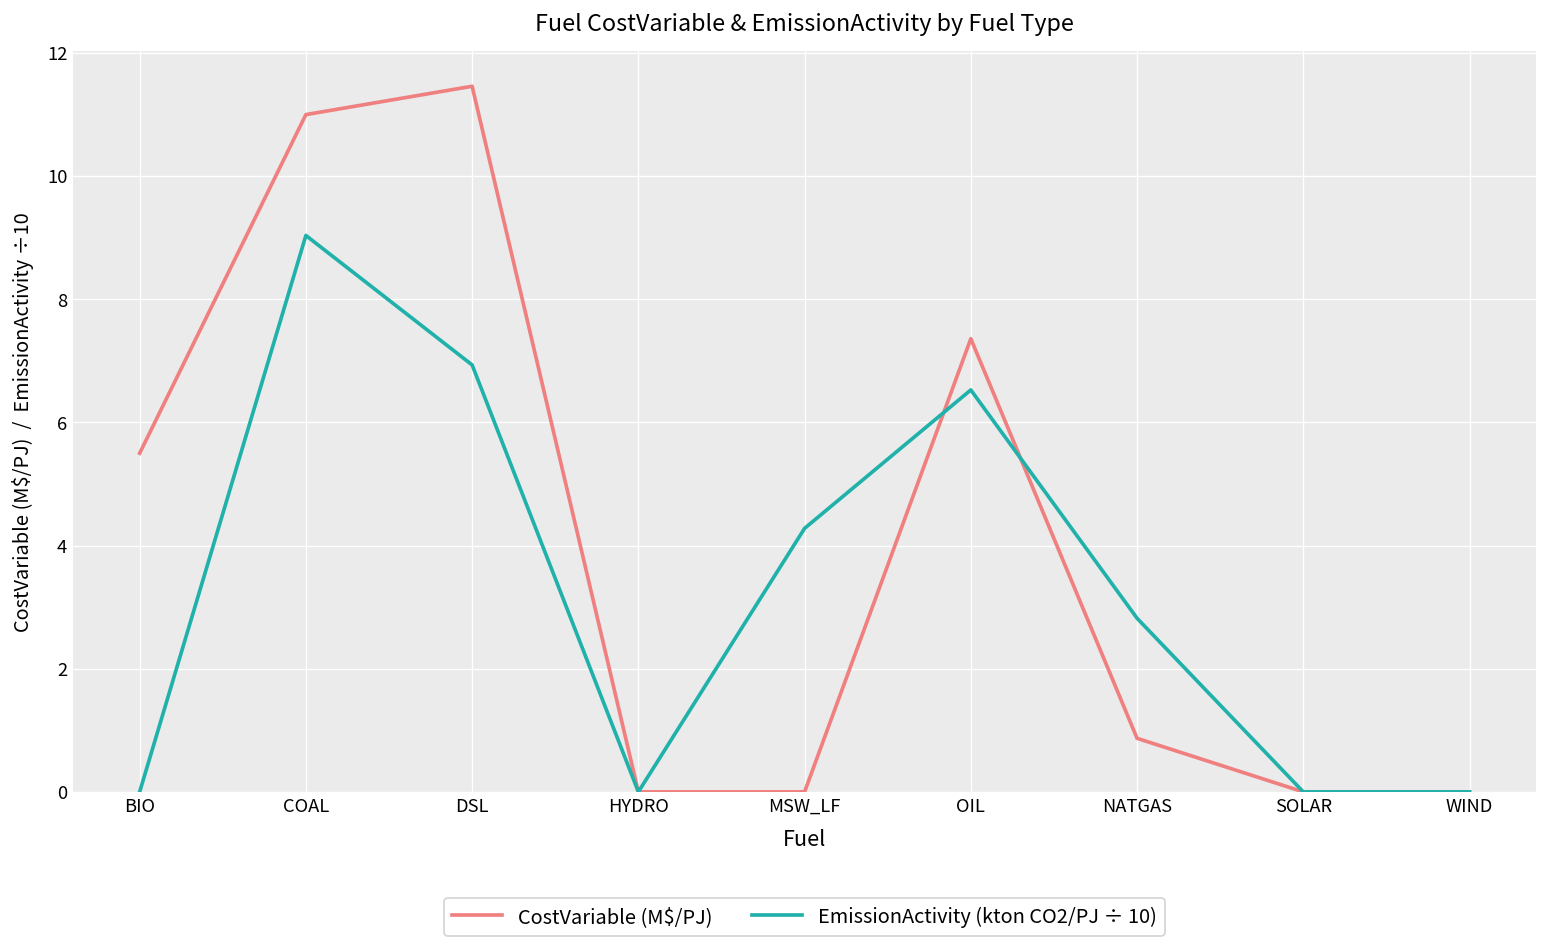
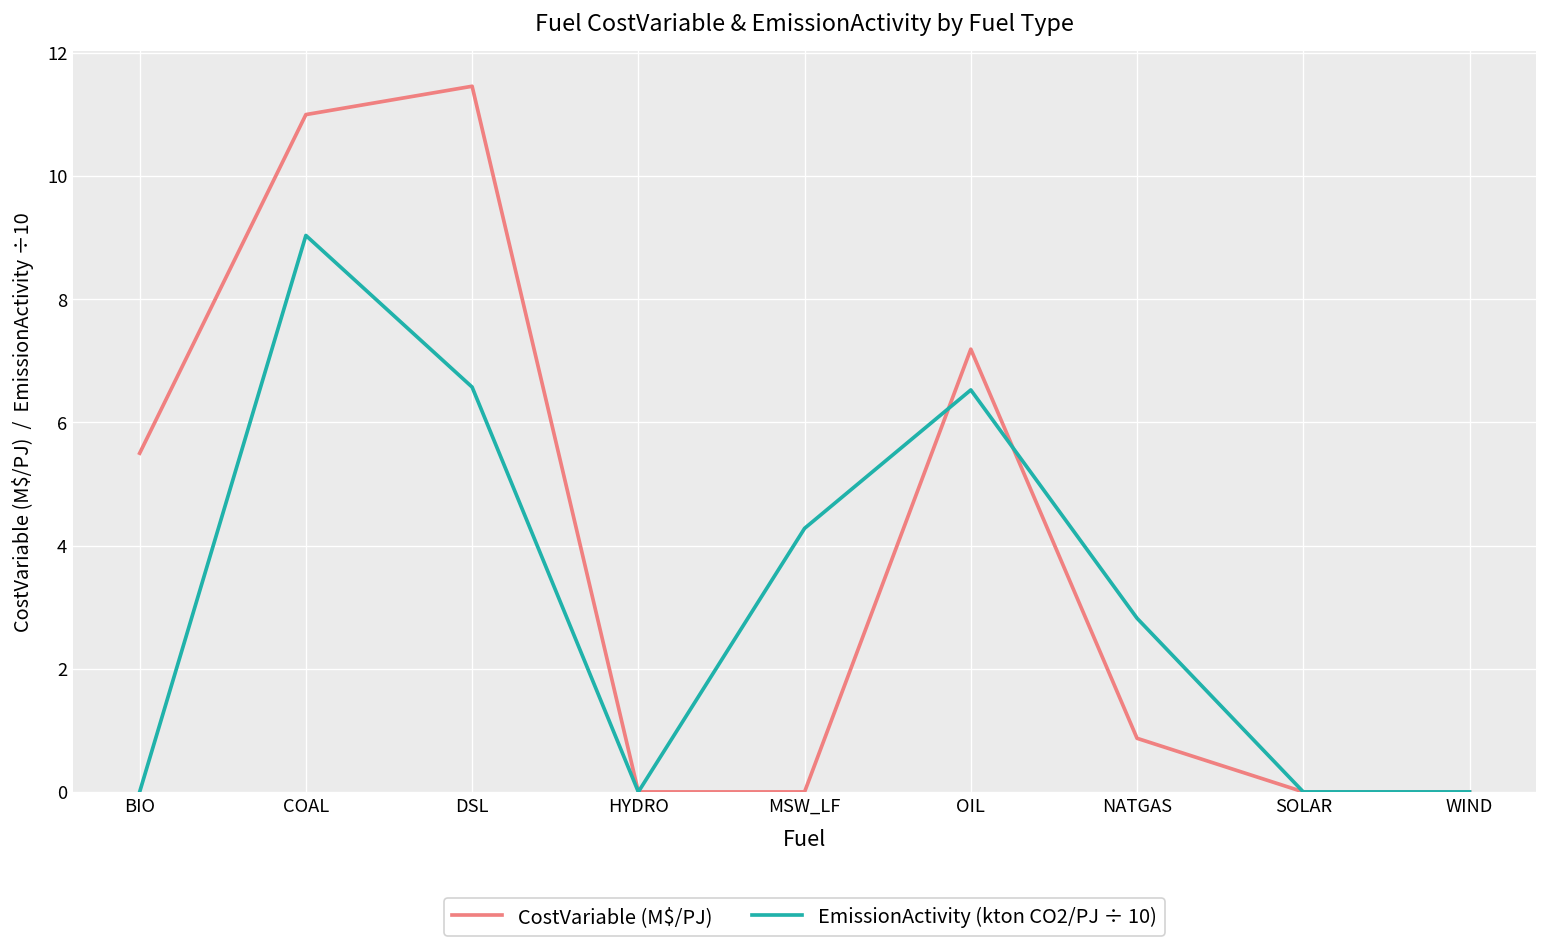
EmissionActivity (kton CO2/PJ ÷ 10), DSL: 6.9 -> 6.6
CostVariable (M$/PJ), OIL: 7.4 -> 7.2
